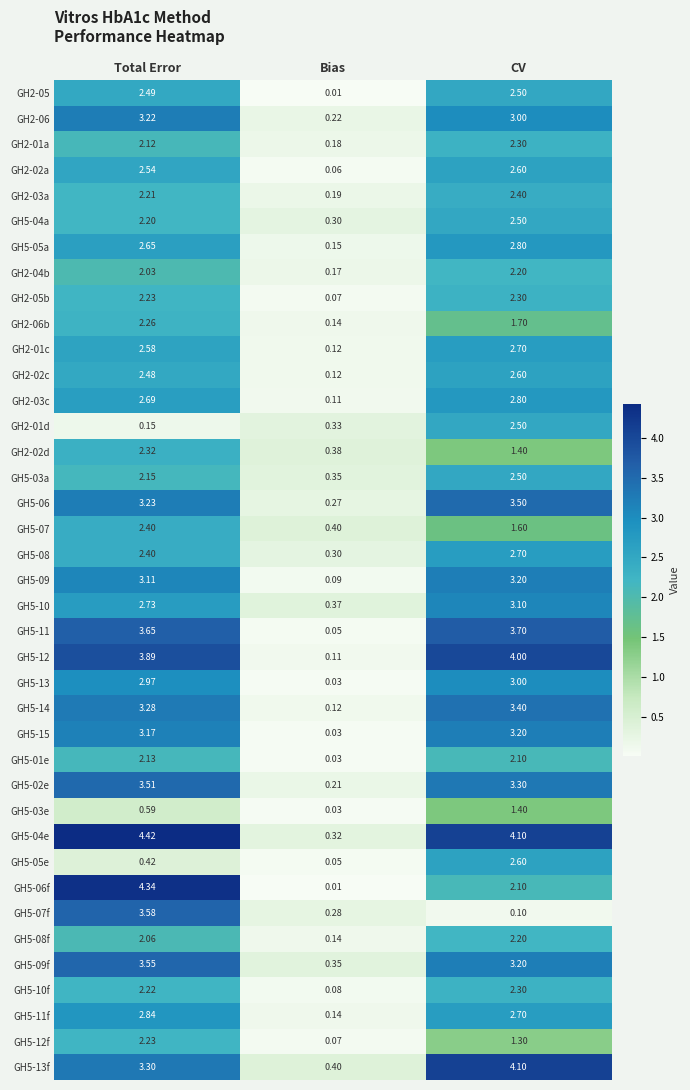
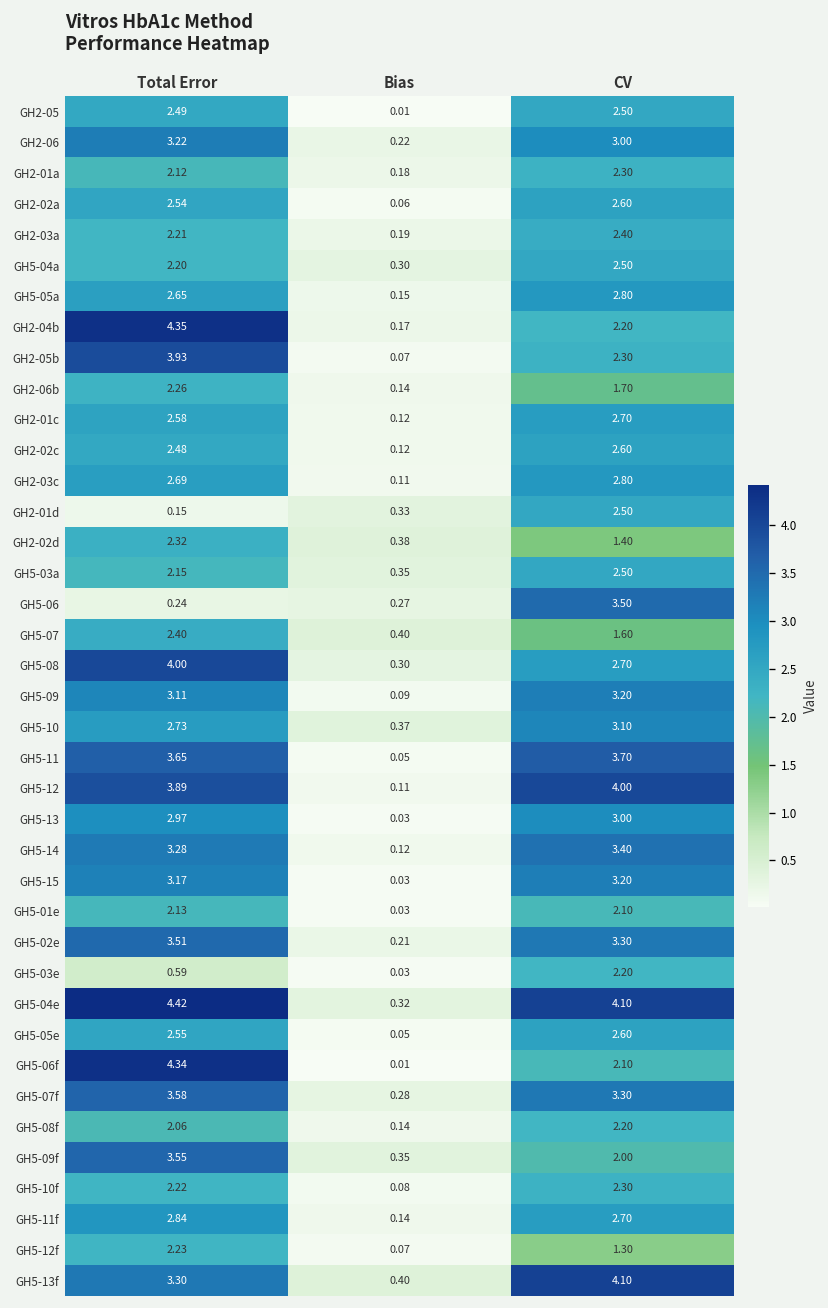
GH2-04b, Total Error: 2.03 -> 4.35
GH2-05b, Total Error: 2.23 -> 3.93
GH5-06, Total Error: 3.23 -> 0.24
GH5-08, Total Error: 2.40 -> 4.00
GH5-03e, CV: 1.40 -> 2.20
GH5-05e, Total Error: 0.42 -> 2.55
GH5-07f, CV: 0.10 -> 3.30
GH5-09f, CV: 3.20 -> 2.00
